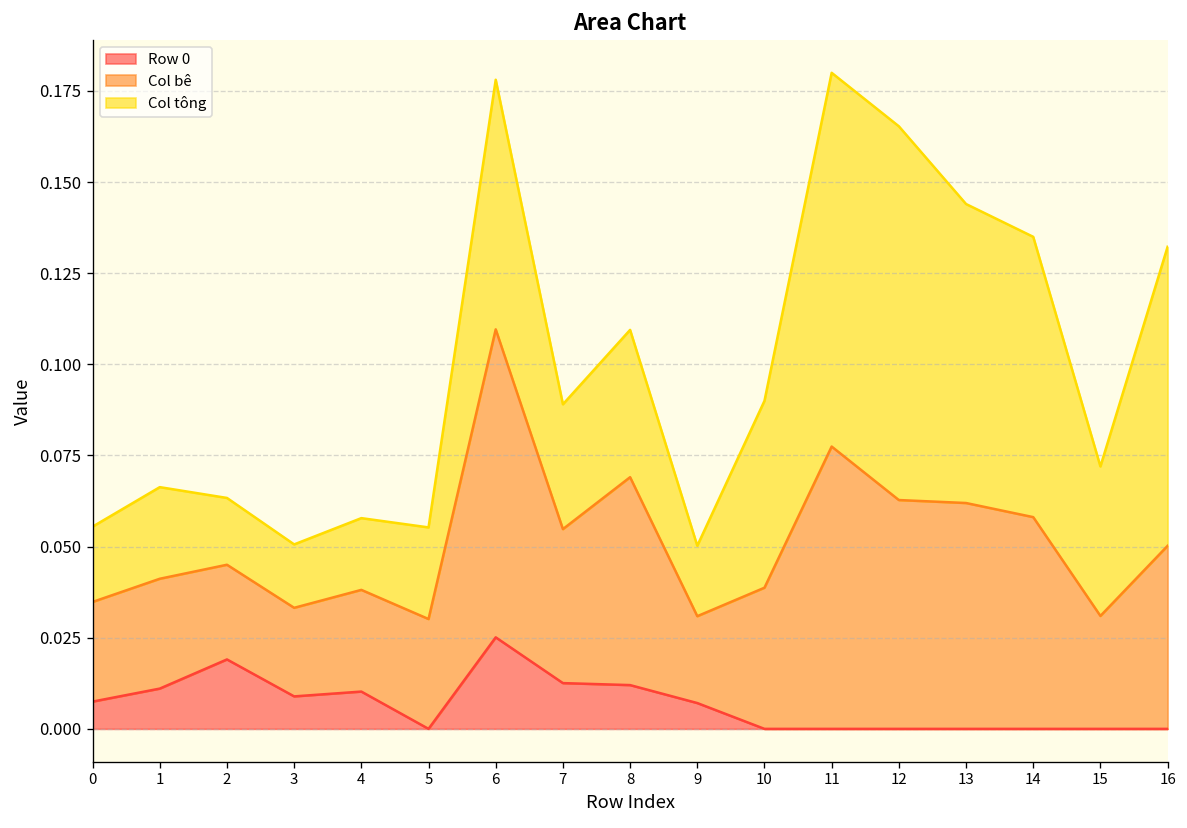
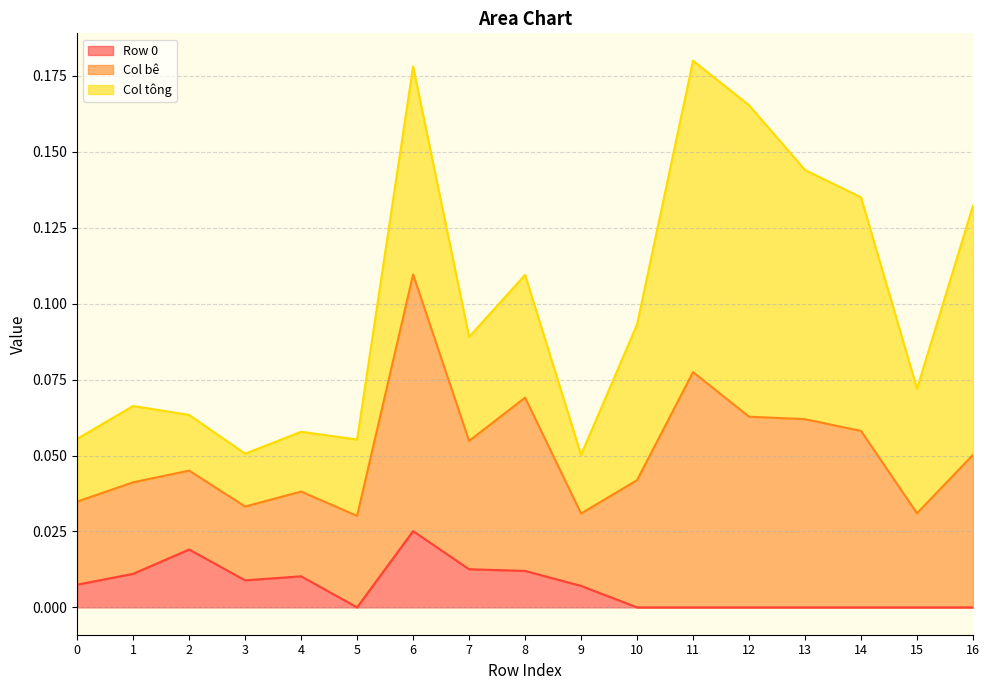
Col bê, 10: 0.039 -> 0.042
